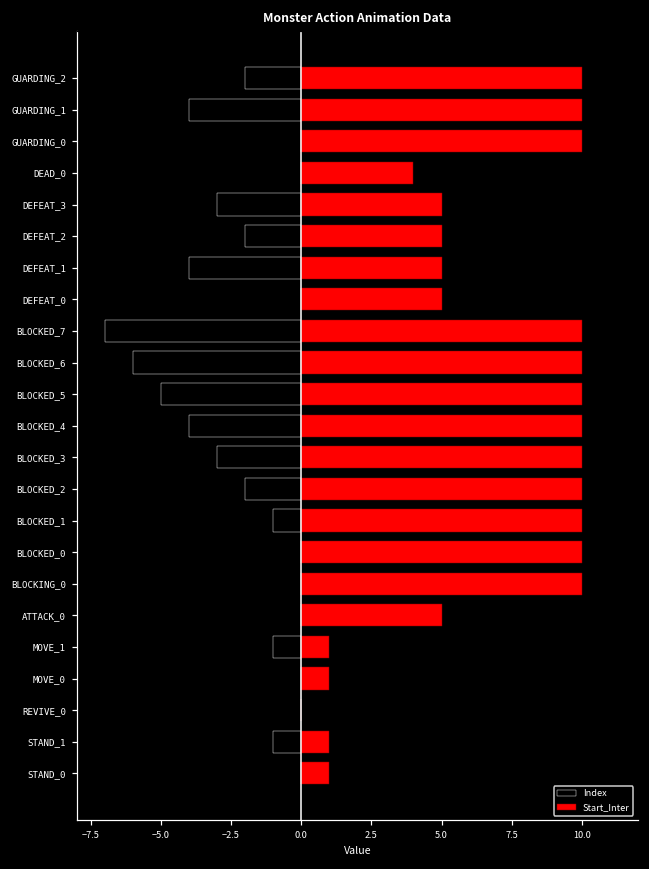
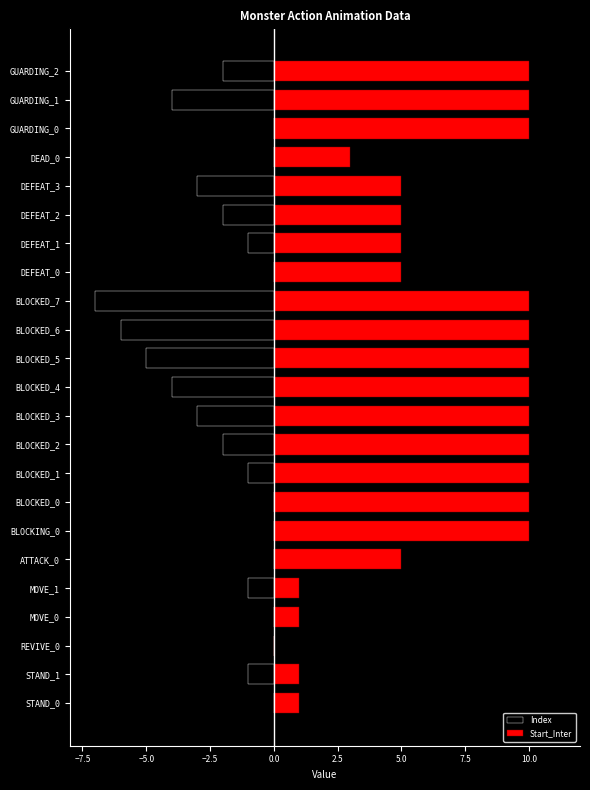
Start_Inter, DEAD_0: 4 -> 3
Index, DEFEAT_1: -4.0 -> -1.0
